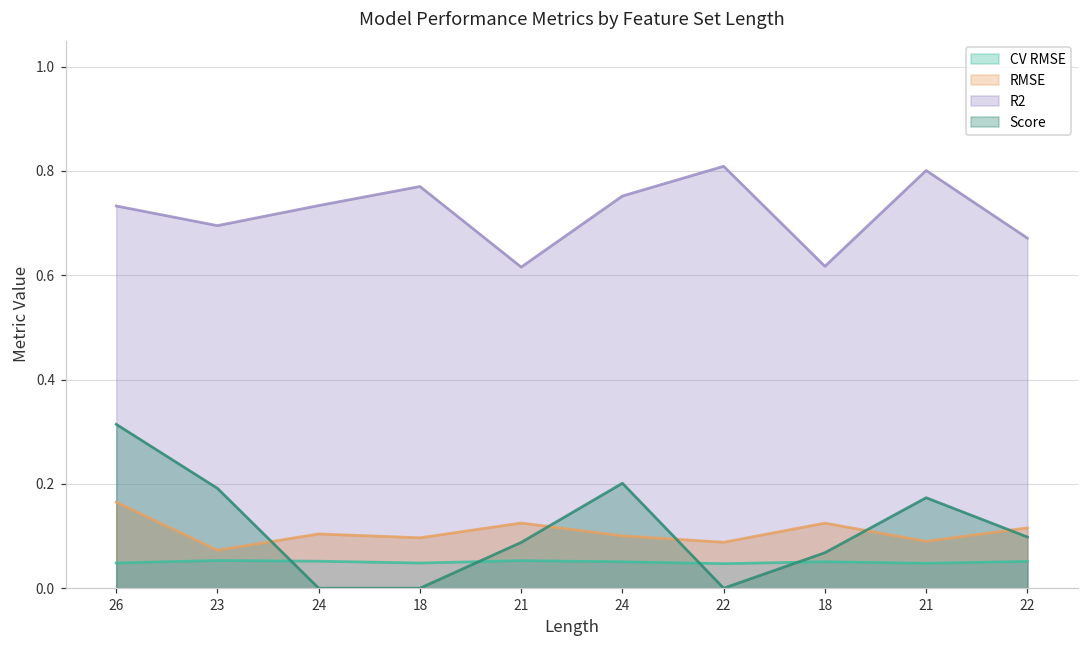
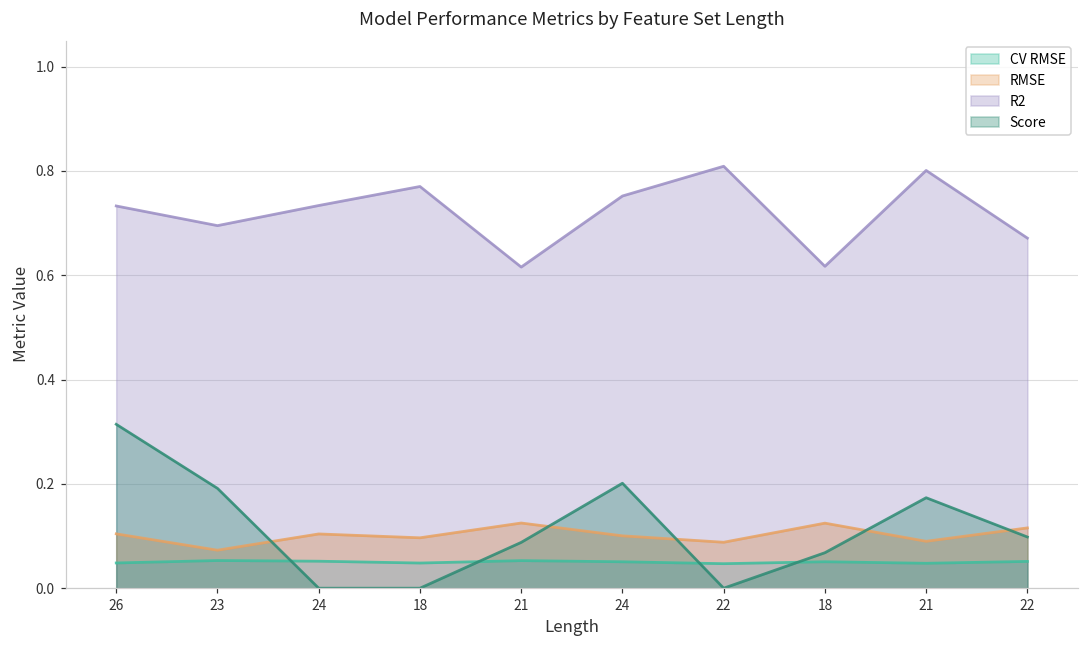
RMSE, 26: 0.17 -> 0.10
